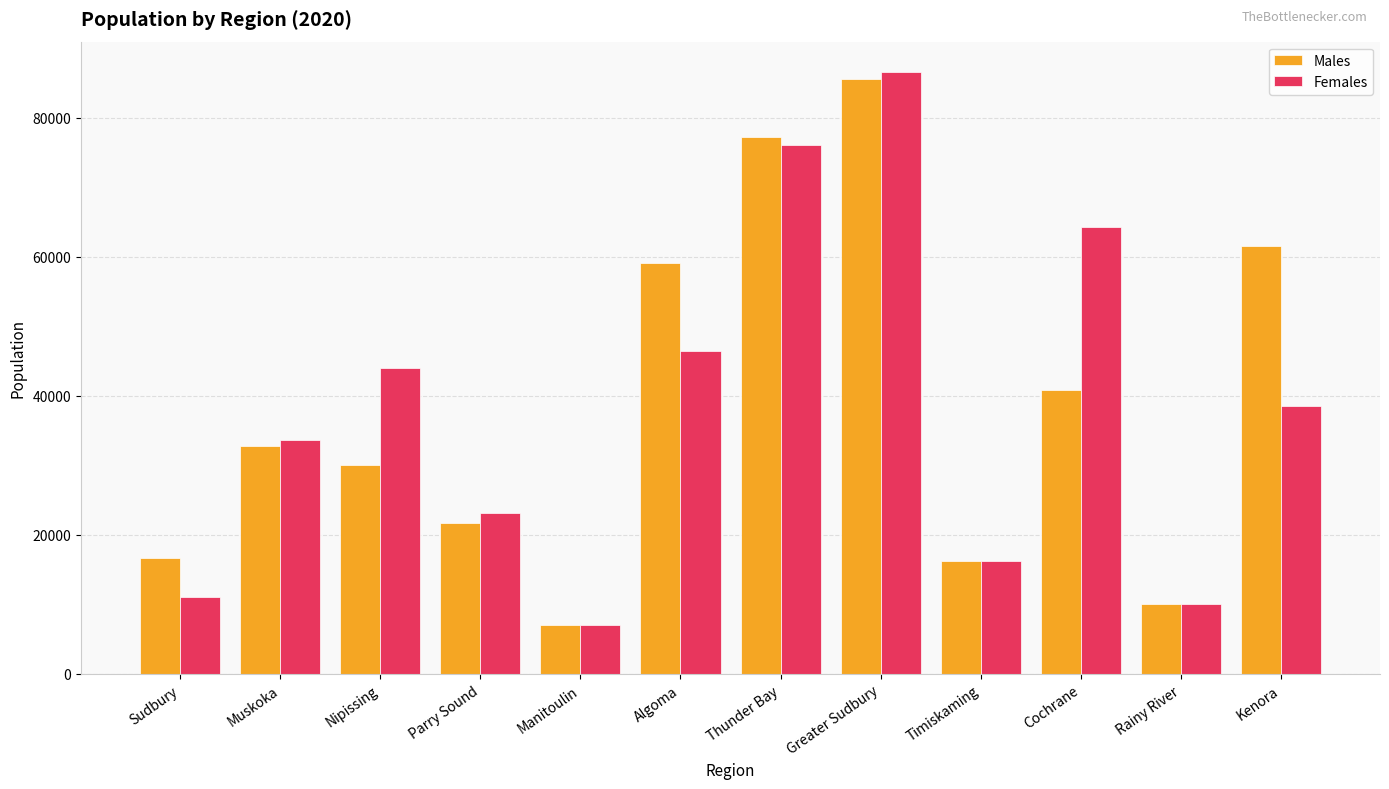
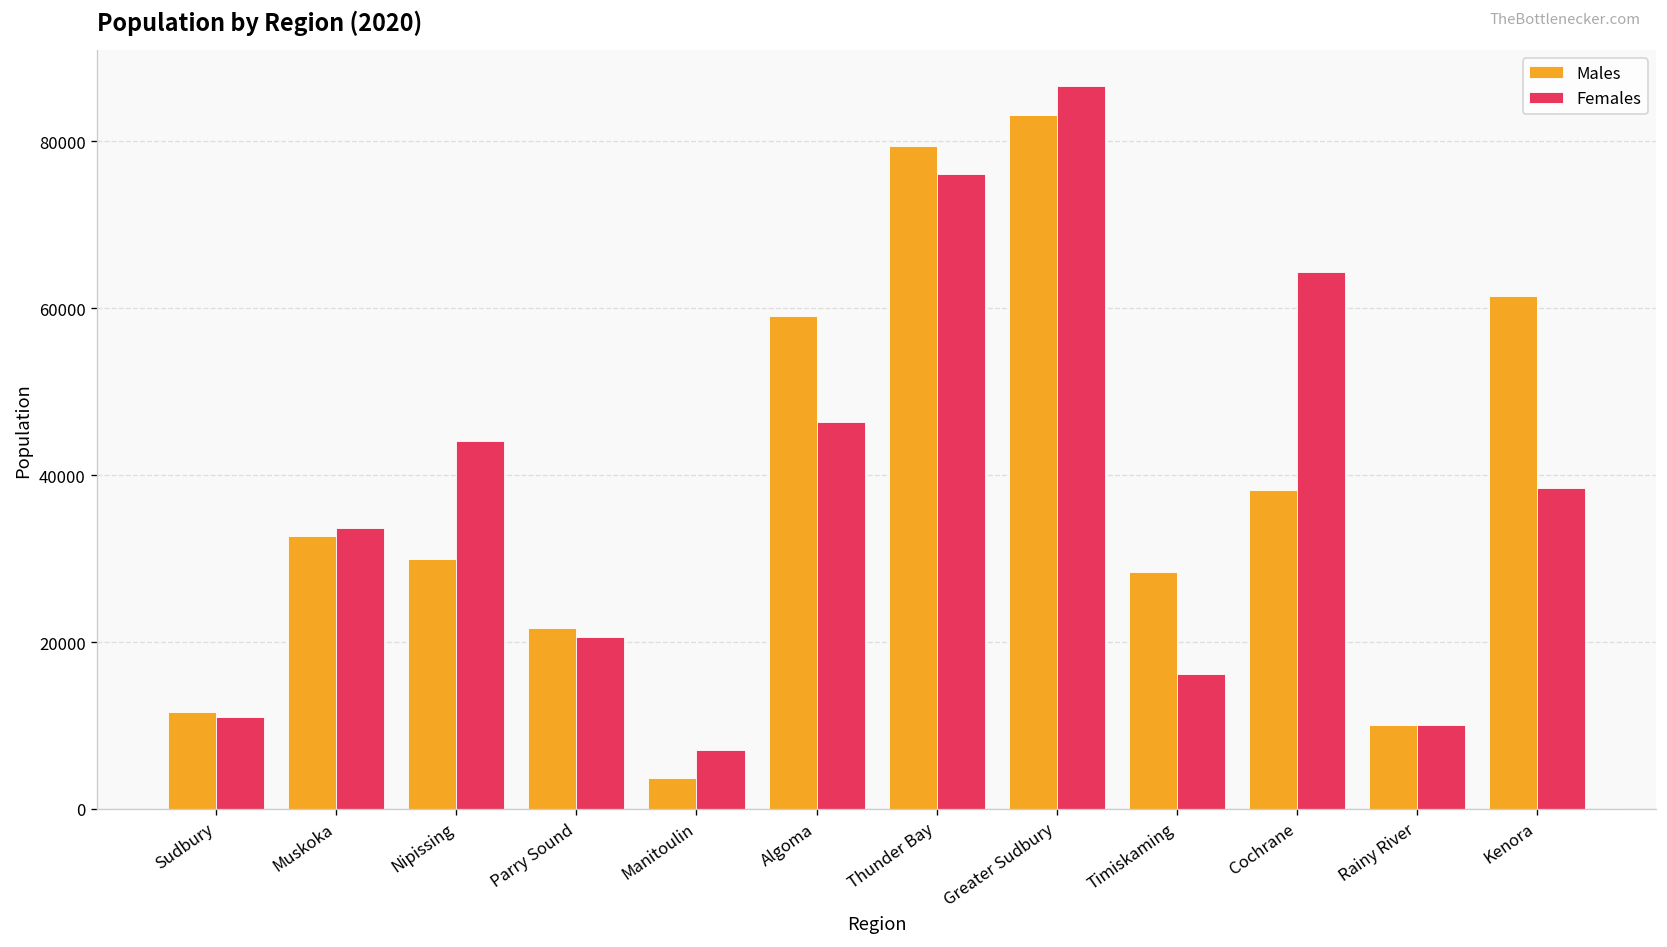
Males, Sudbury: 17000 -> 12000
Females, Parry Sound: 23000 -> 21000
Males, Manitoulin: 7000 -> 4000
Males, Thunder Bay: 77000 -> 79000
Males, Greater Sudbury: 86000 -> 83000
Males, Timiskaming: 16000 -> 28000
Males, Cochrane: 41000 -> 38000
